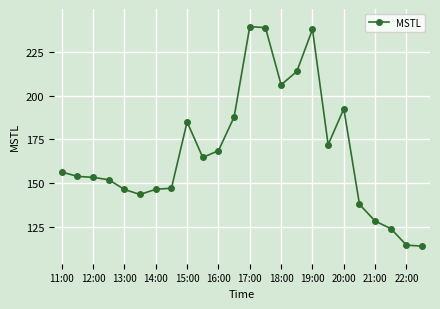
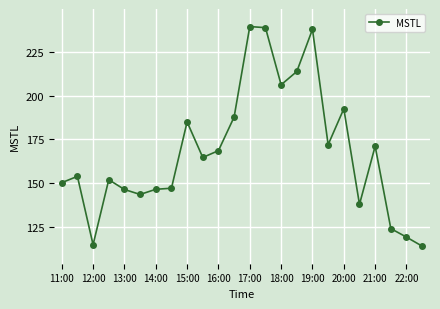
11:00: 156 -> 150
12:00: 153 -> 115
21:00: 128 -> 171
22:00: 114 -> 119
